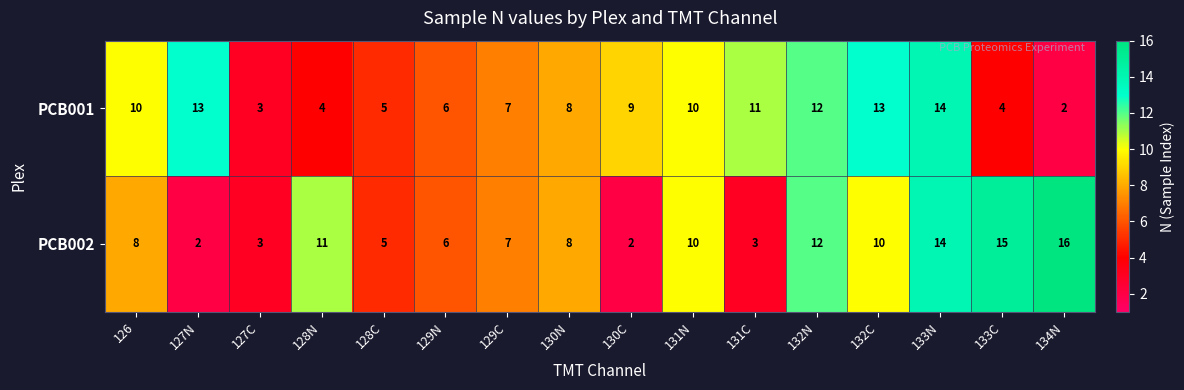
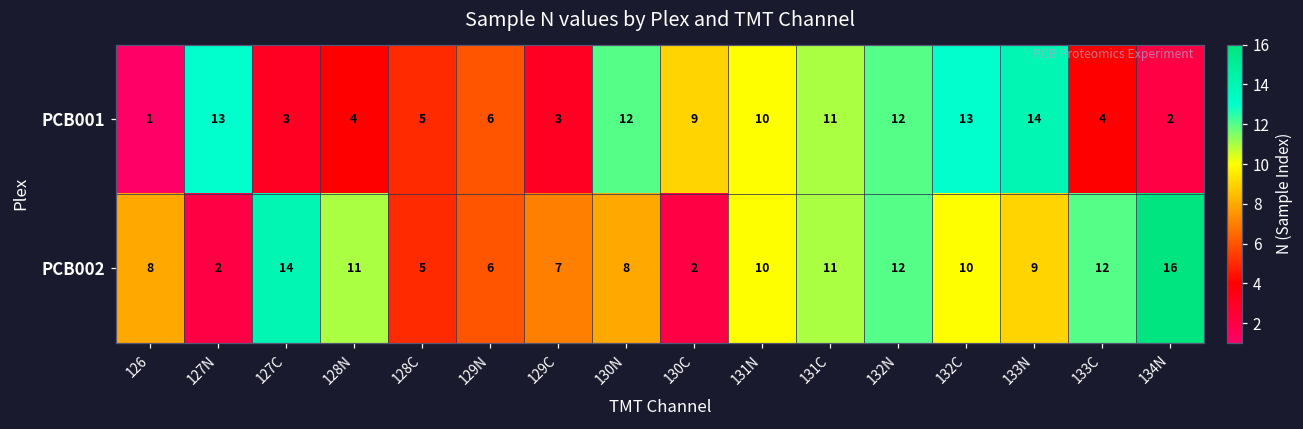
PCB001, 126: 10 -> 1
PCB001, 129C: 7 -> 3
PCB001, 130N: 8 -> 12
PCB002, 127C: 3 -> 14
PCB002, 131C: 3 -> 11
PCB002, 133N: 14 -> 9
PCB002, 133C: 15 -> 12
